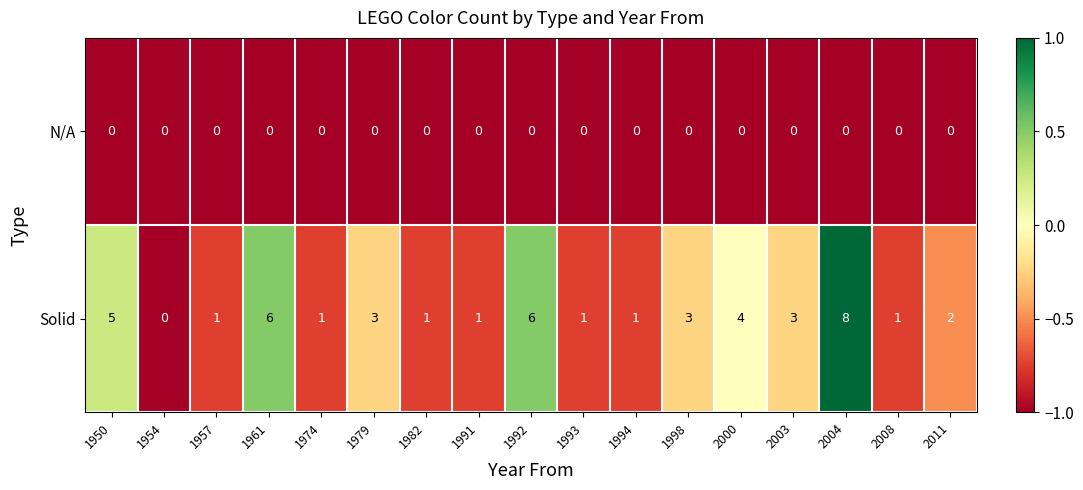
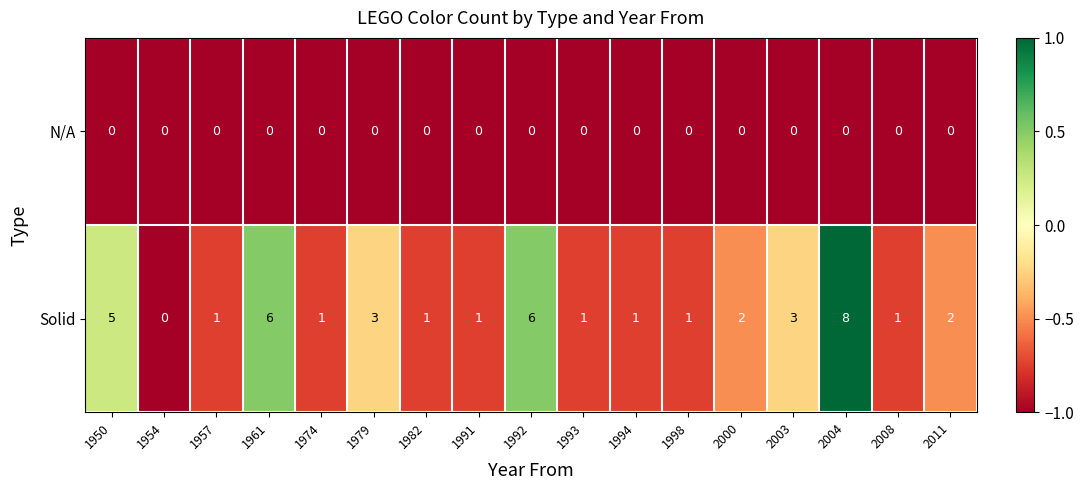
Solid, 1998: 3 -> 1
Solid, 2000: 4 -> 2
